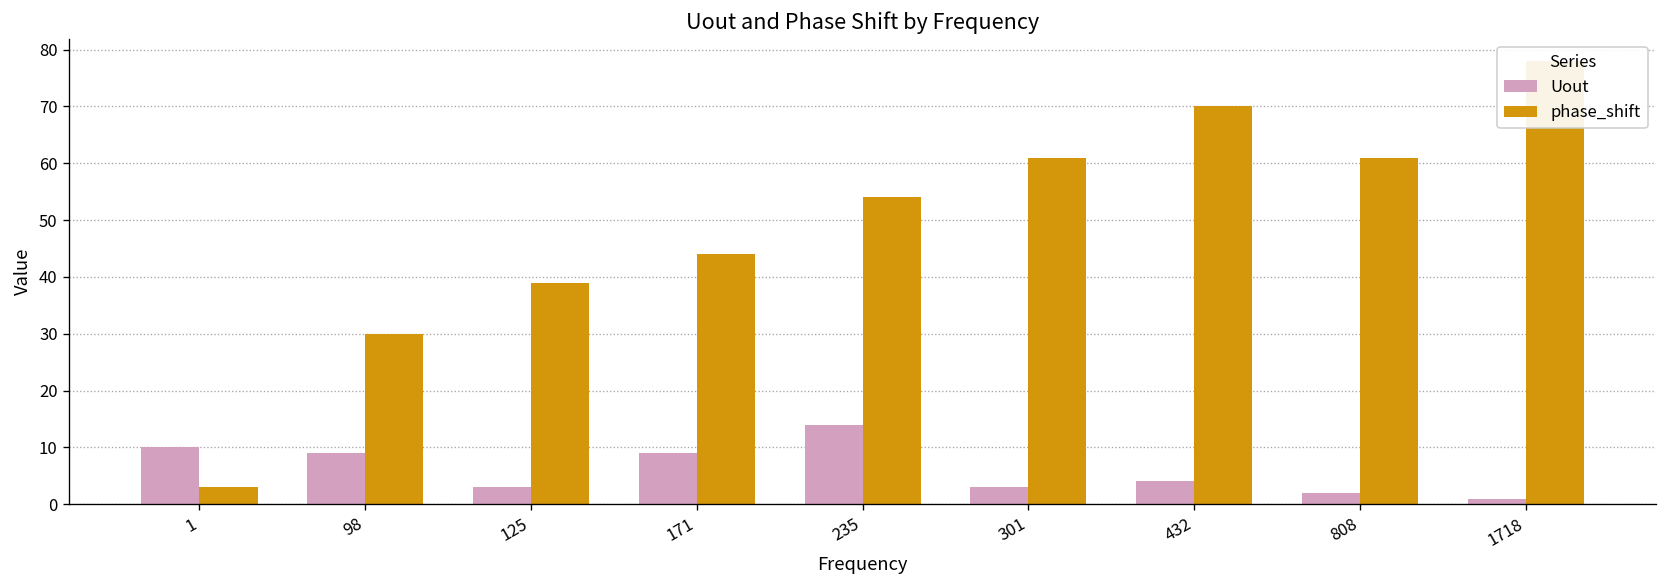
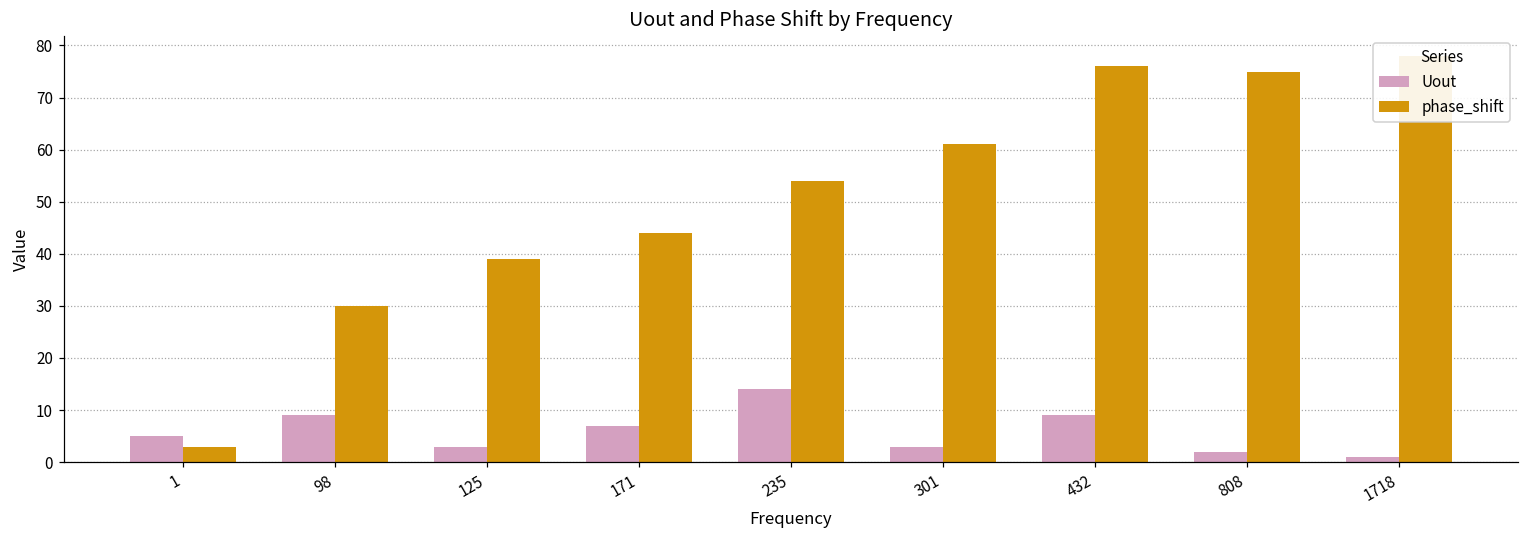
Uout, 1: 10 -> 5
Uout, 171: 9 -> 7
Uout, 432: 4 -> 9
phase_shift, 432: 70 -> 76
phase_shift, 808: 61 -> 75
